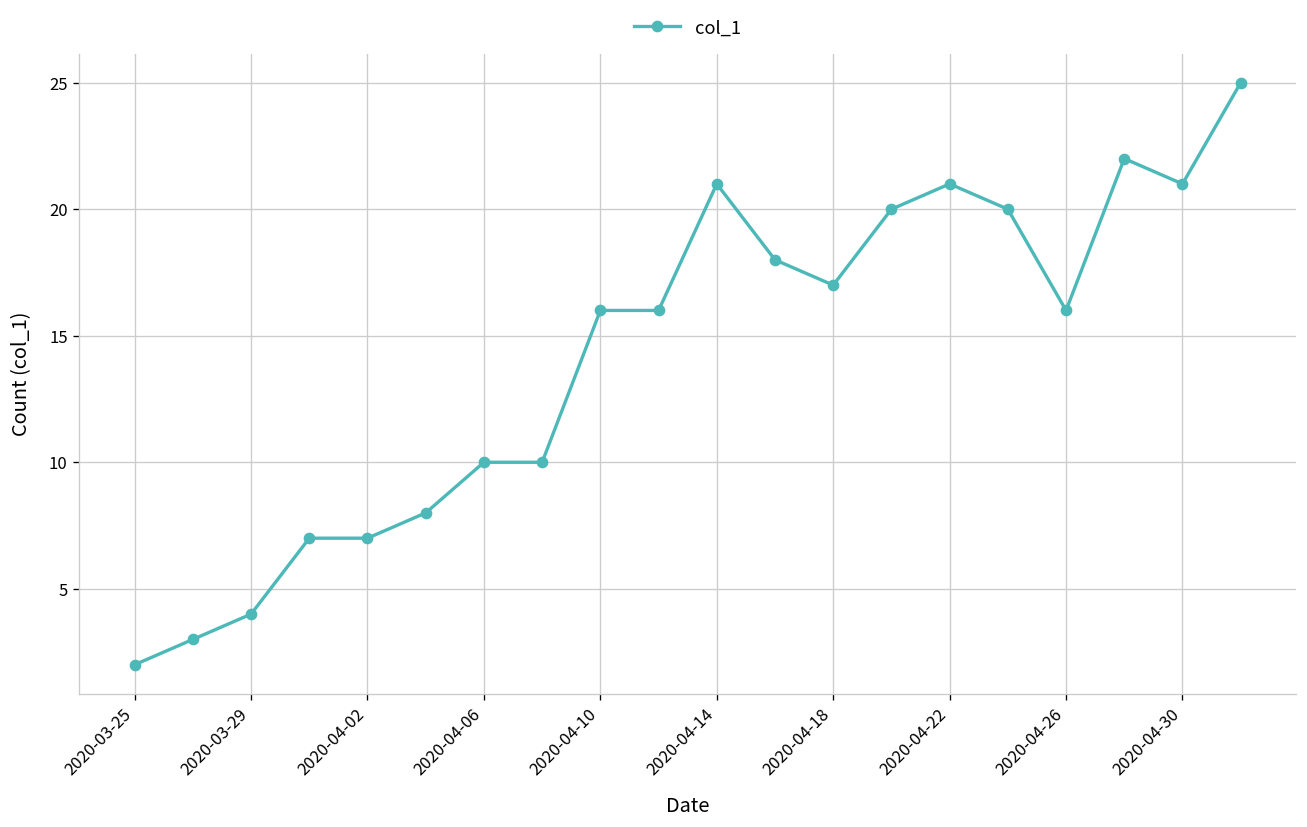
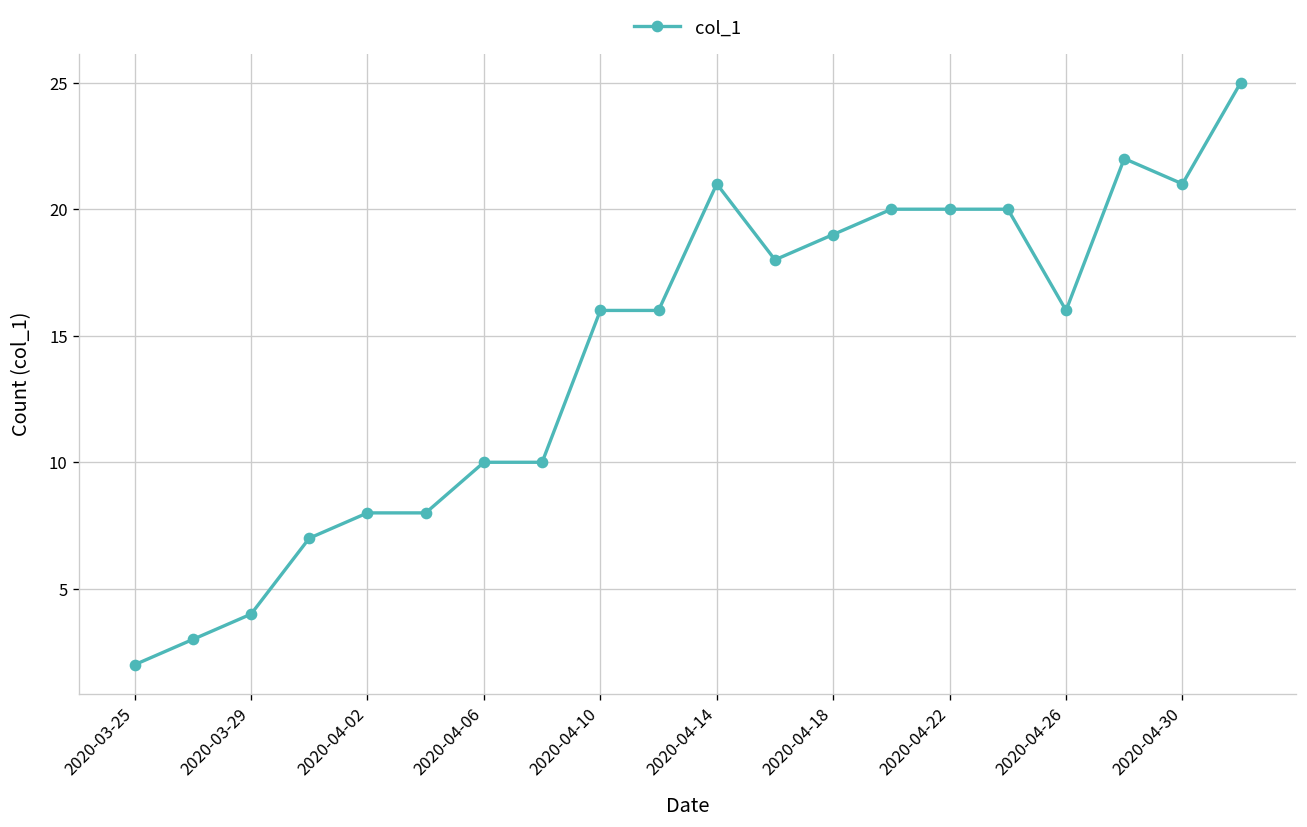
2020-04-02: 7 -> 8
2020-04-18: 17 -> 19
2020-04-22: 21 -> 20
